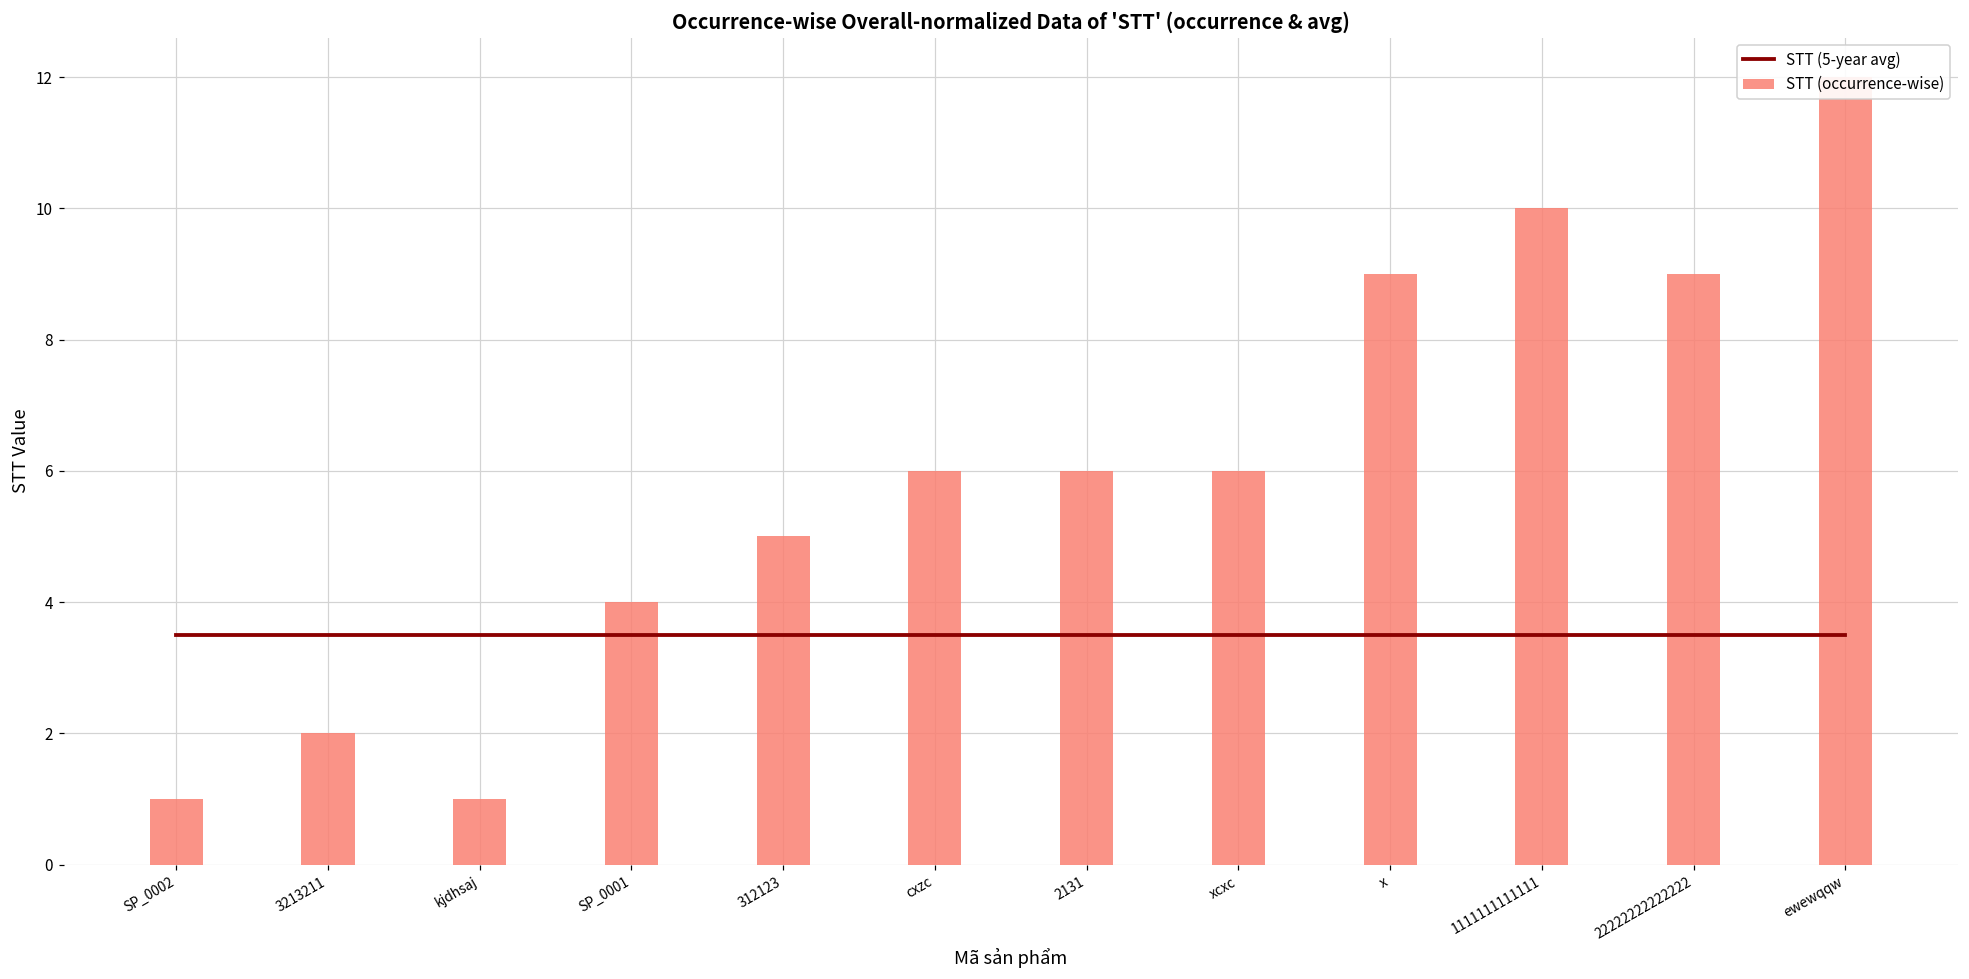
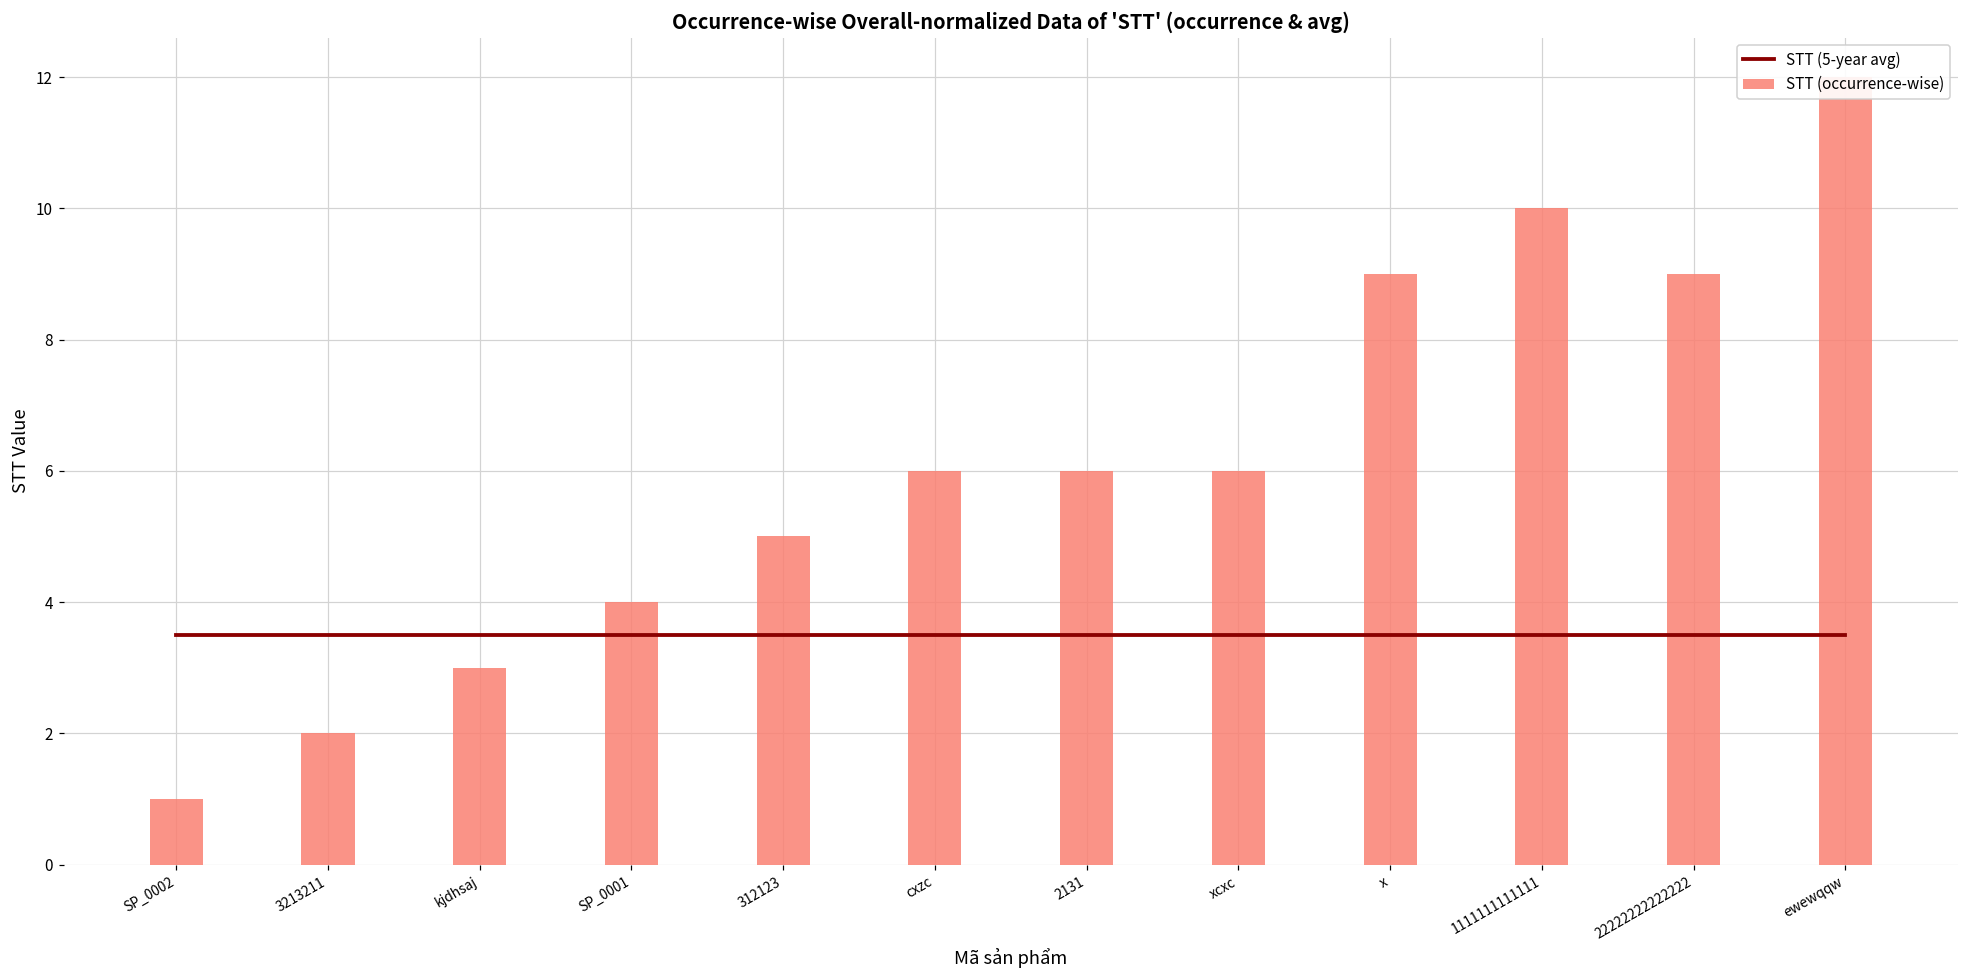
STT (occurrence-wise), kjdhsaj: 1 -> 3
